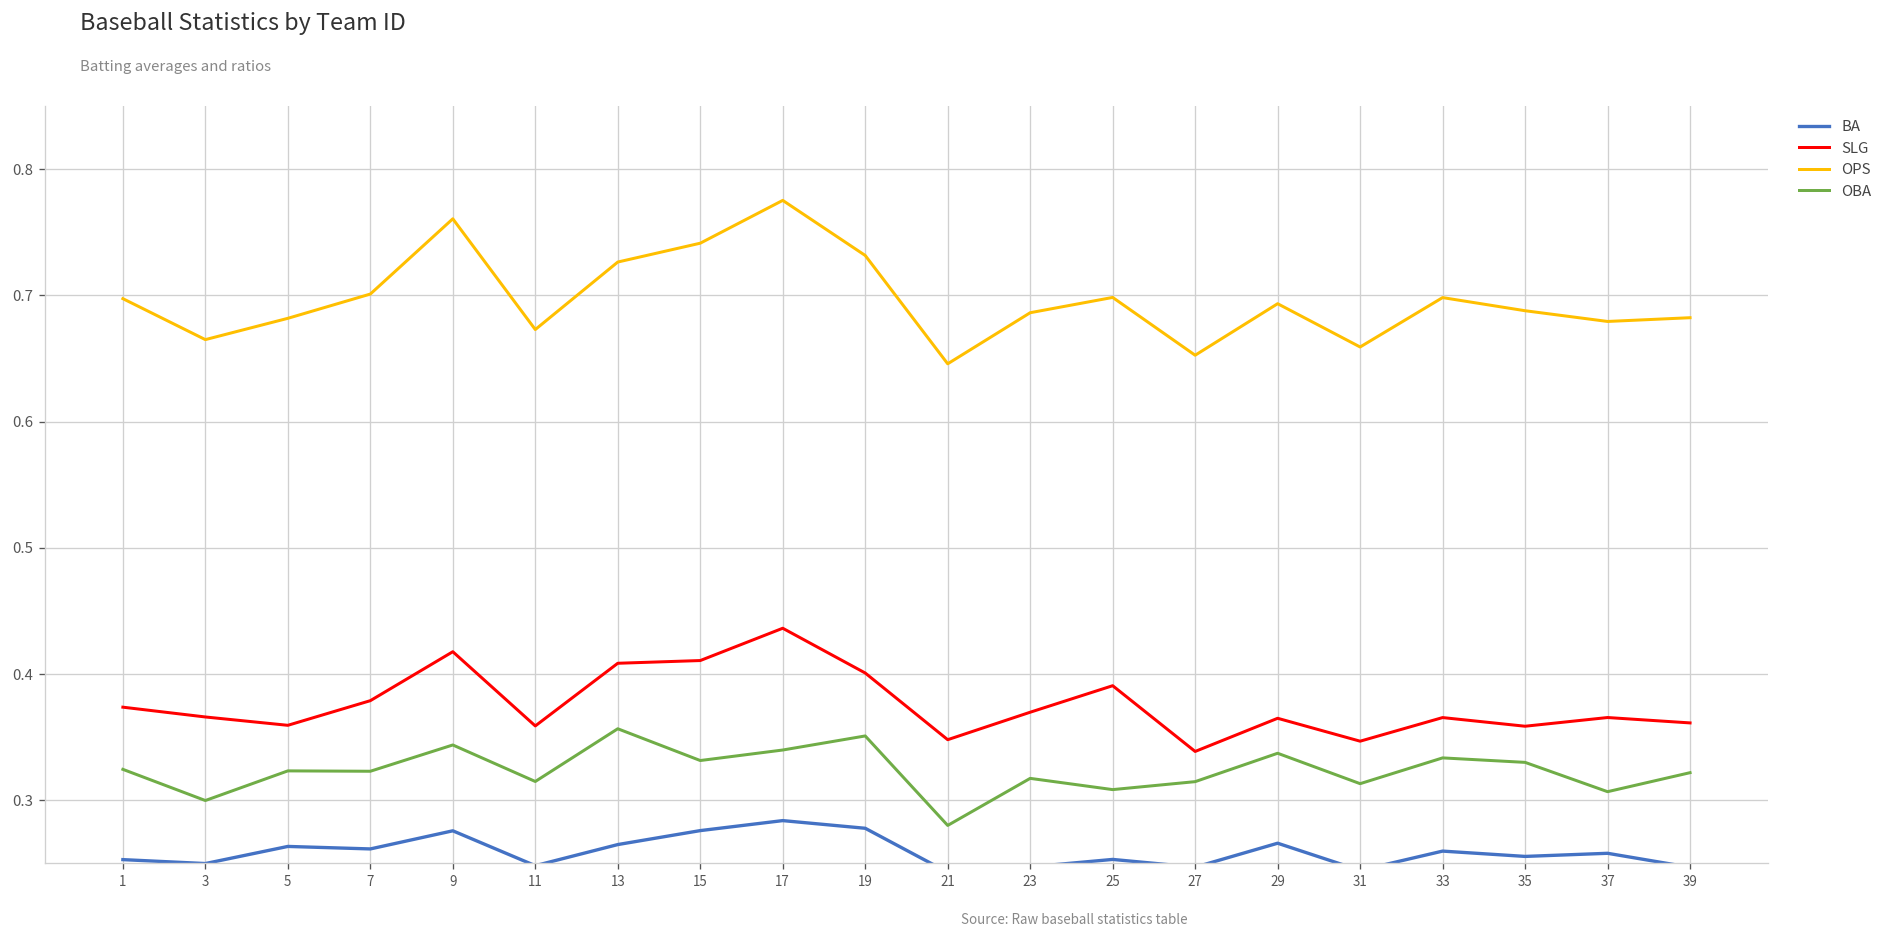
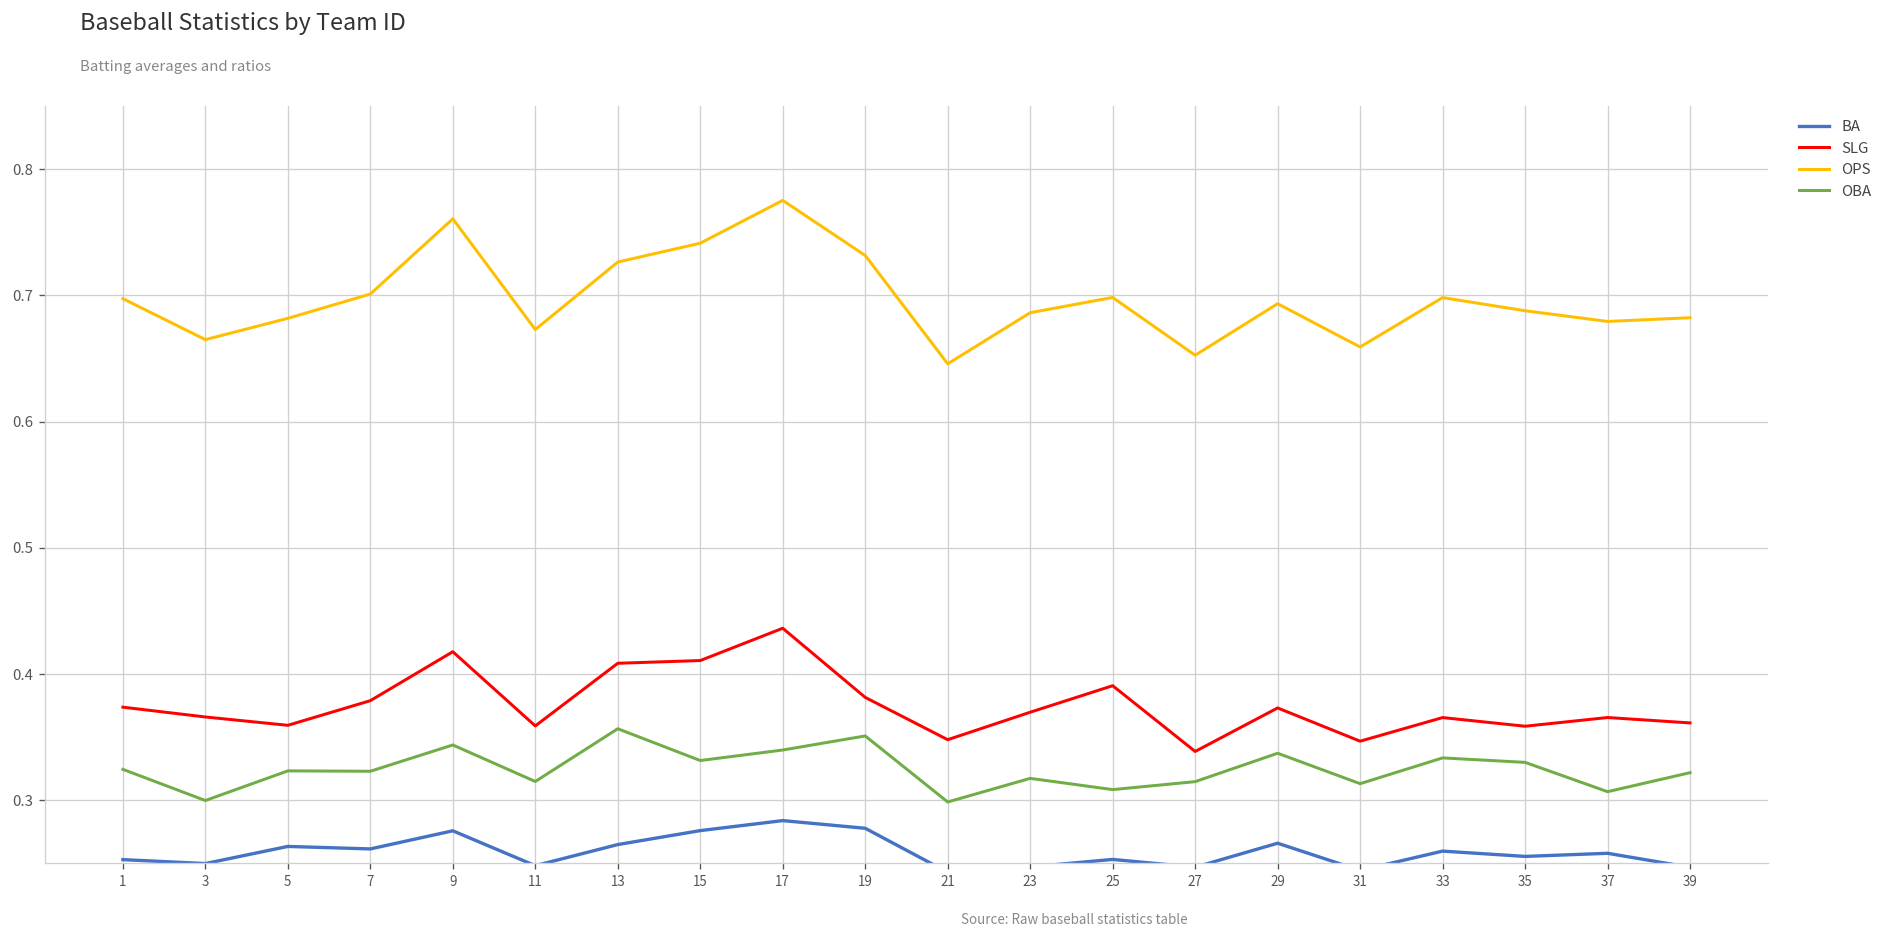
SLG, 19: 0.401 -> 0.381
OBA, 21: 0.280 -> 0.298
SLG, 29: 0.365 -> 0.373
